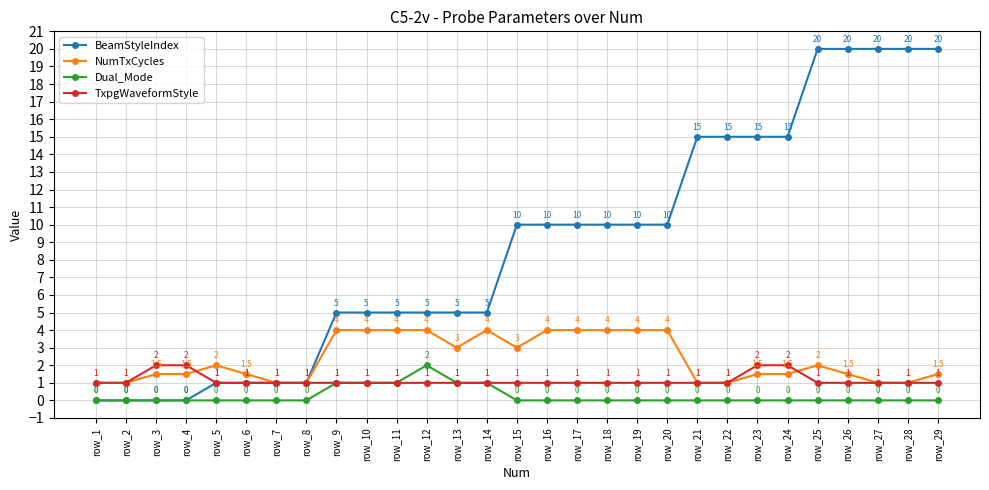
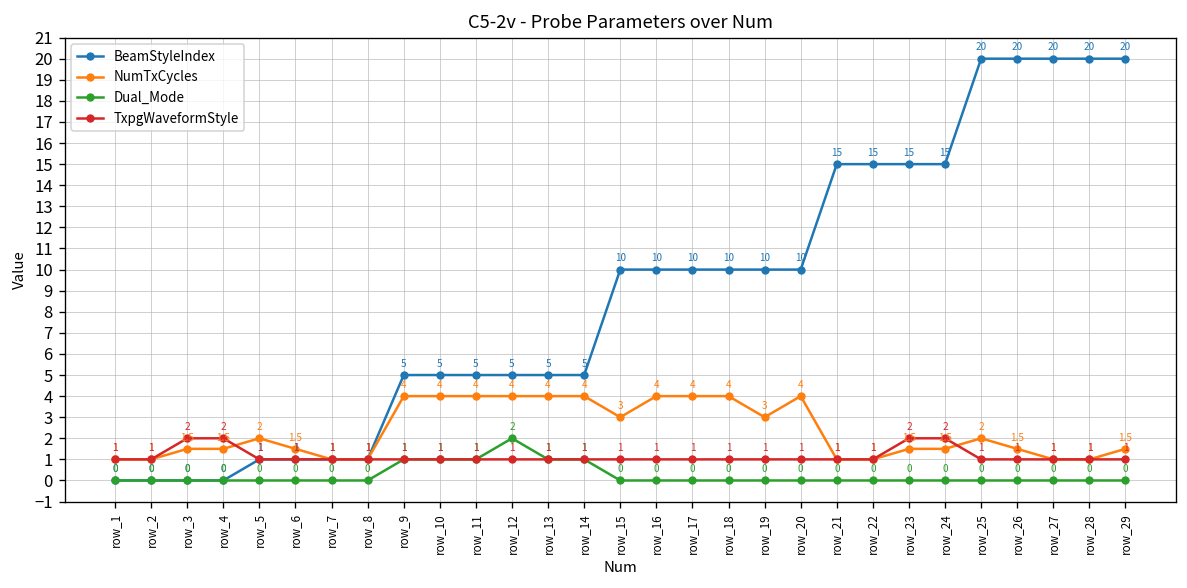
NumTxCycles, row_13: 3 -> 4
NumTxCycles, row_19: 4 -> 3
